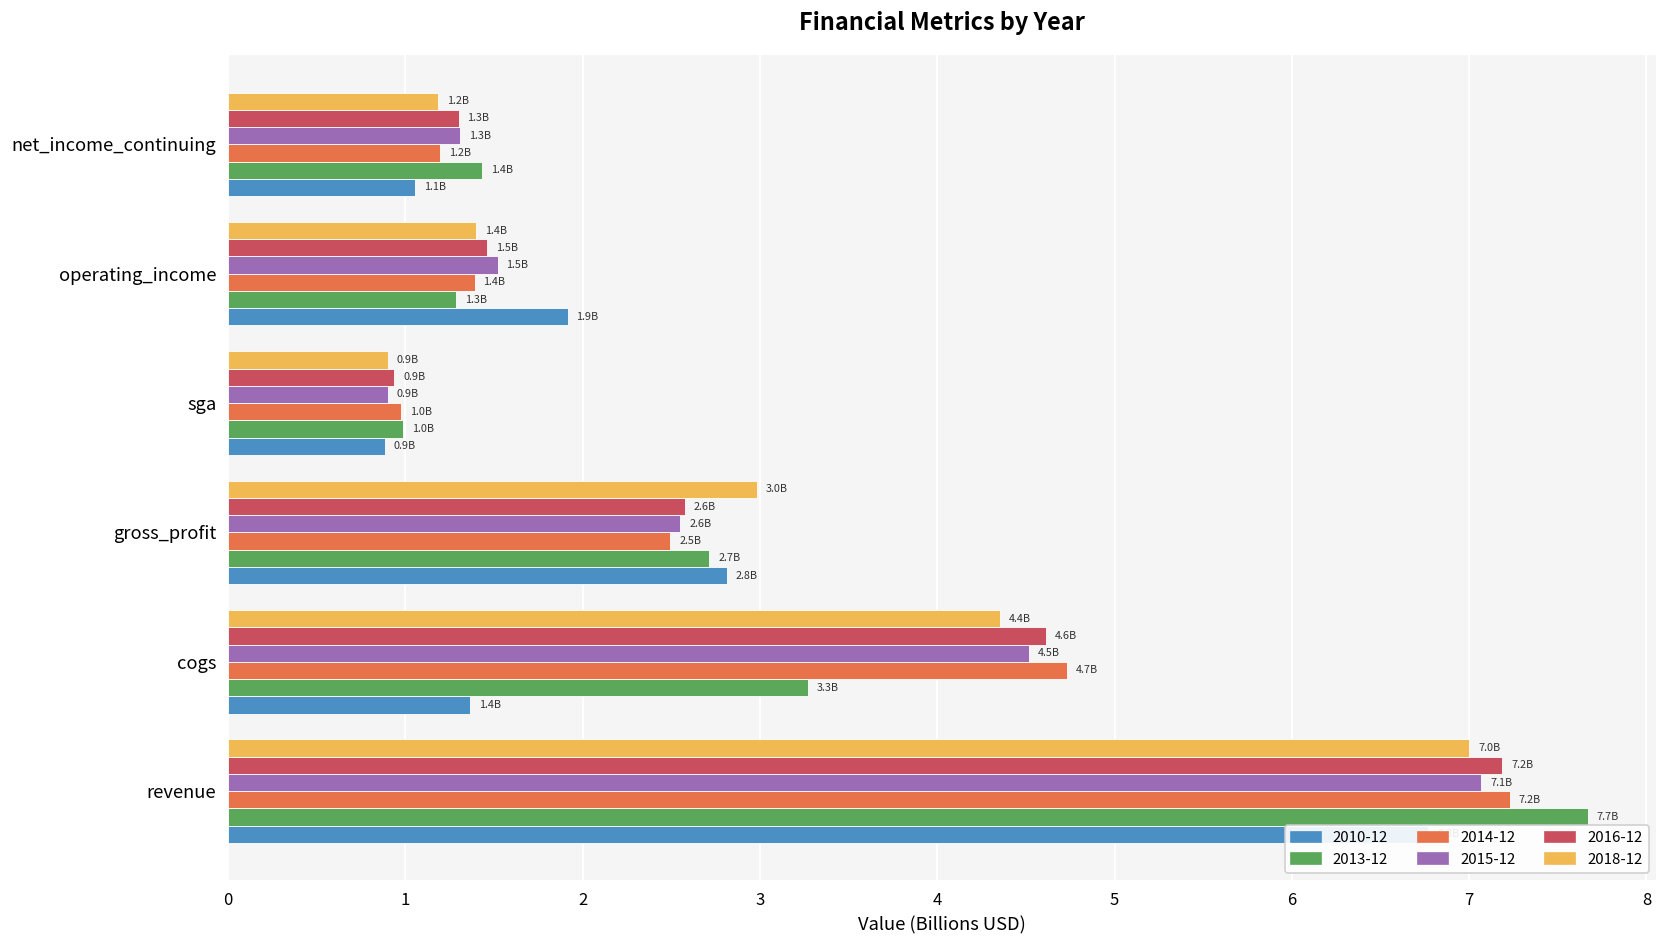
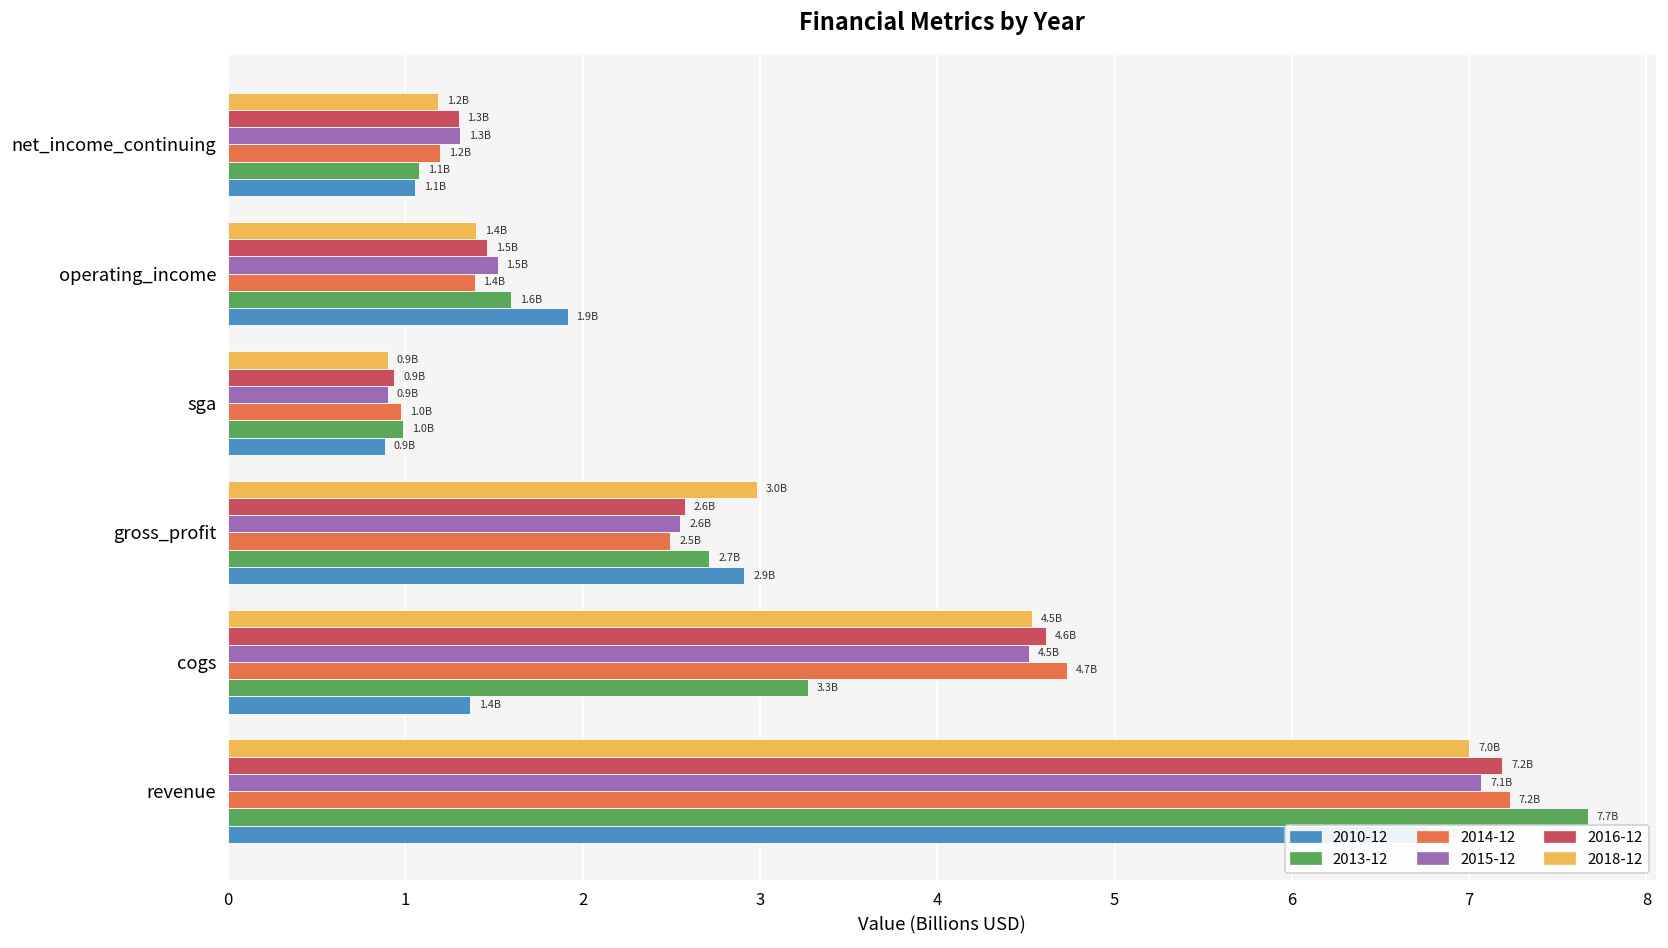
2013-12, net_income_continuing: 1.4B -> 1.1B
2013-12, operating_income: 1.3B -> 1.6B
2010-12, gross_profit: 2.8B -> 2.9B
2018-12, cogs: 4.4B -> 4.5B
